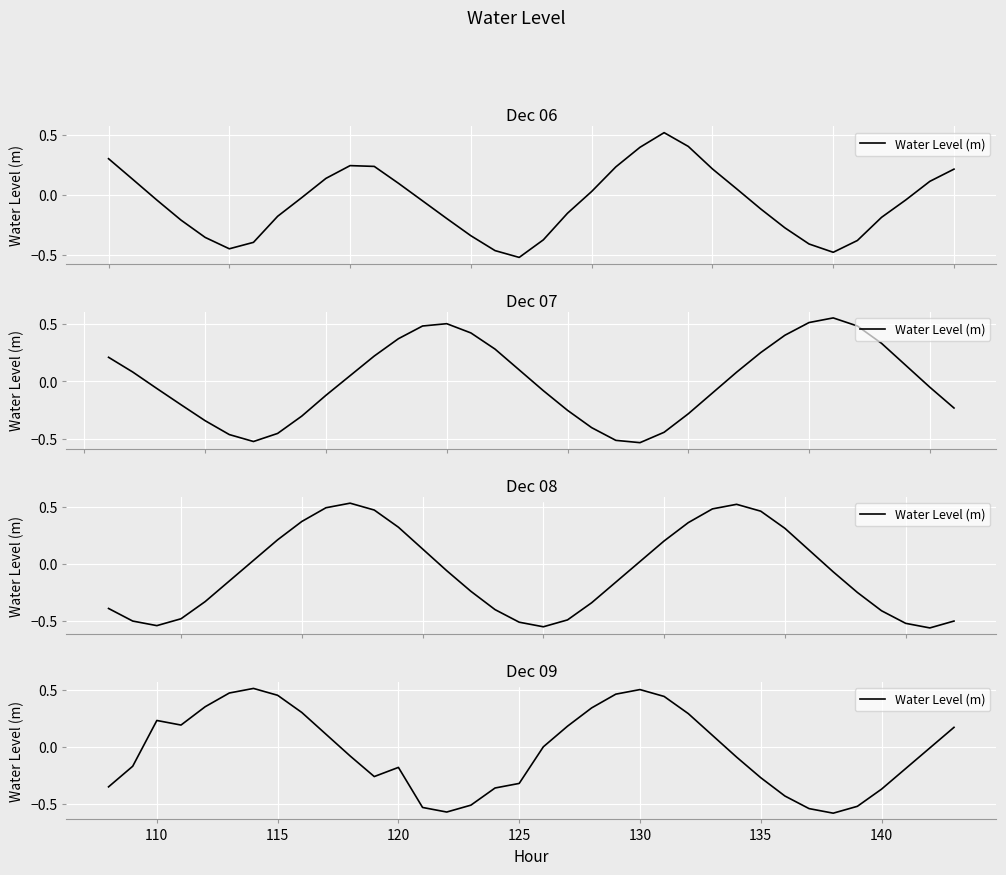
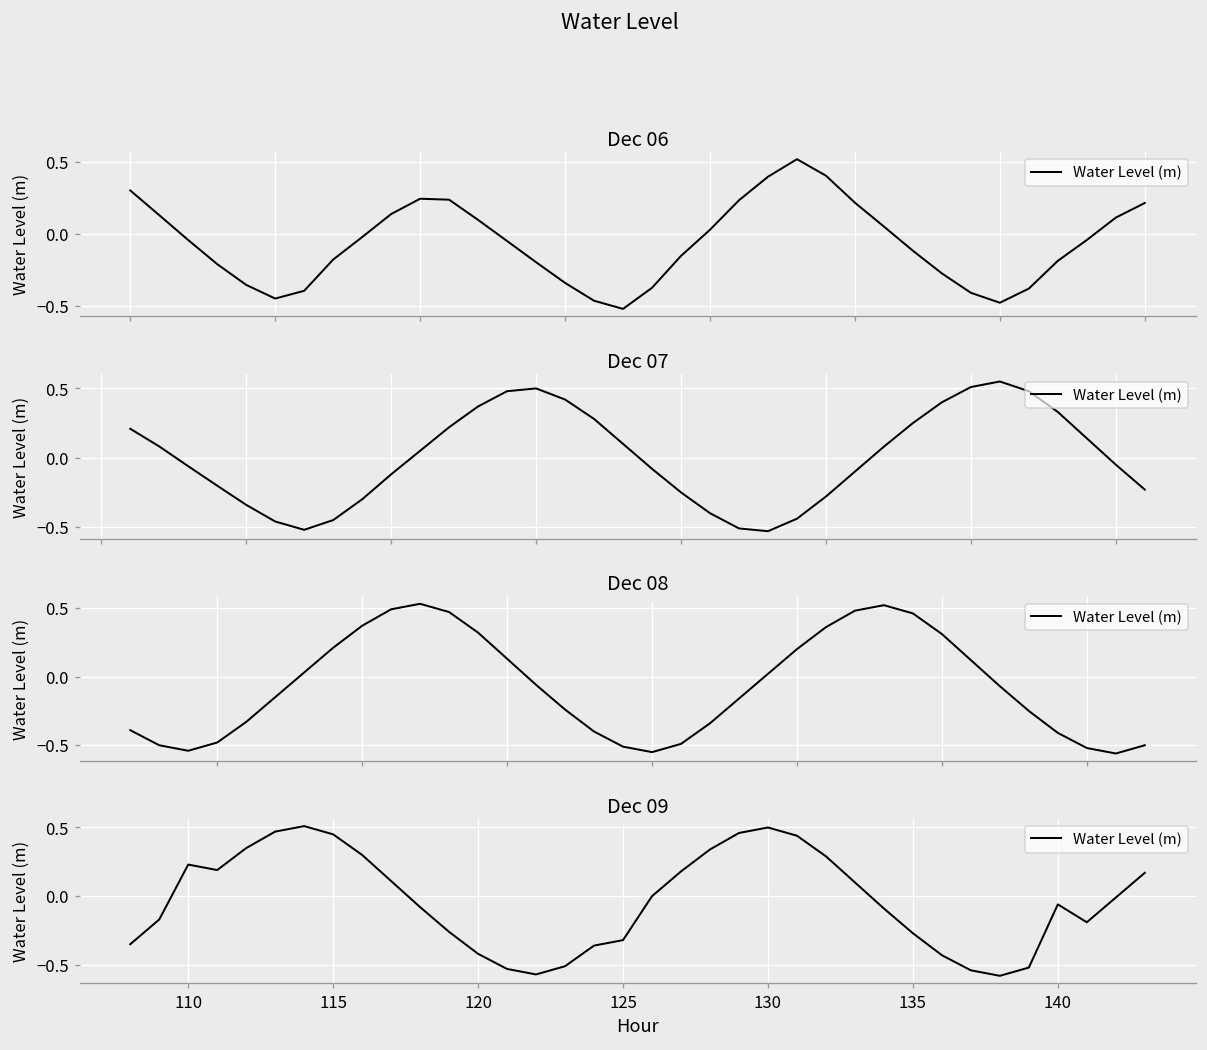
Dec 09, 120: -0.18 -> -0.42
Dec 09, 140: -0.37 -> -0.06
